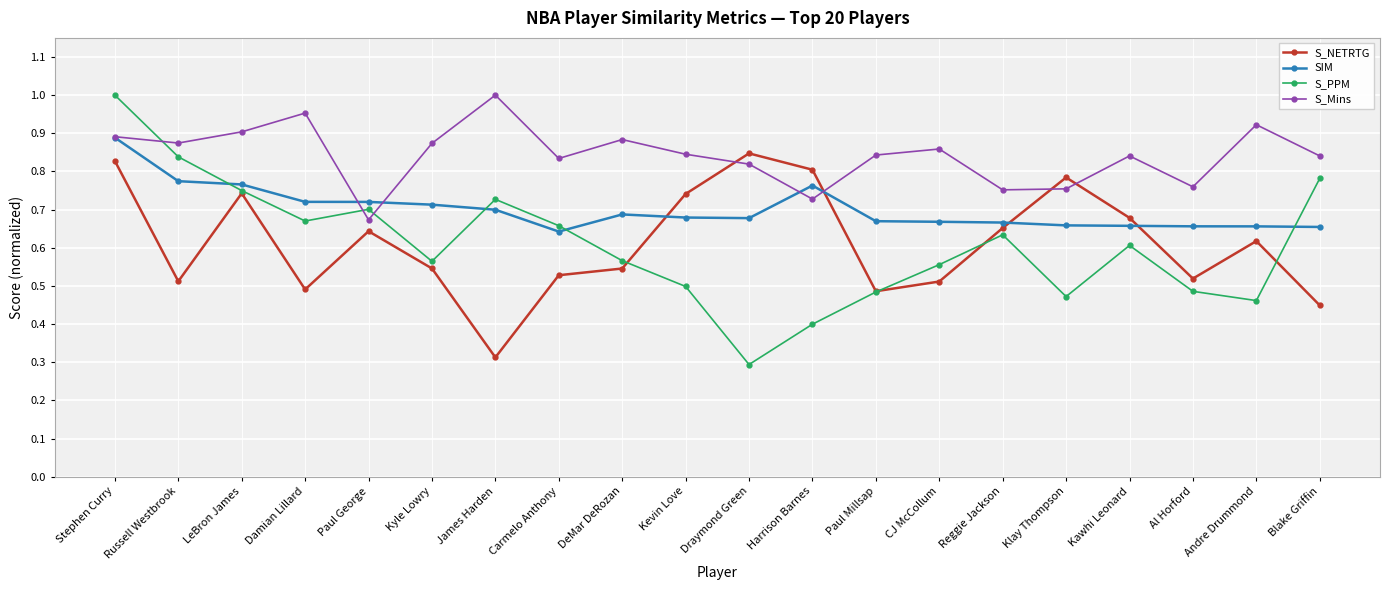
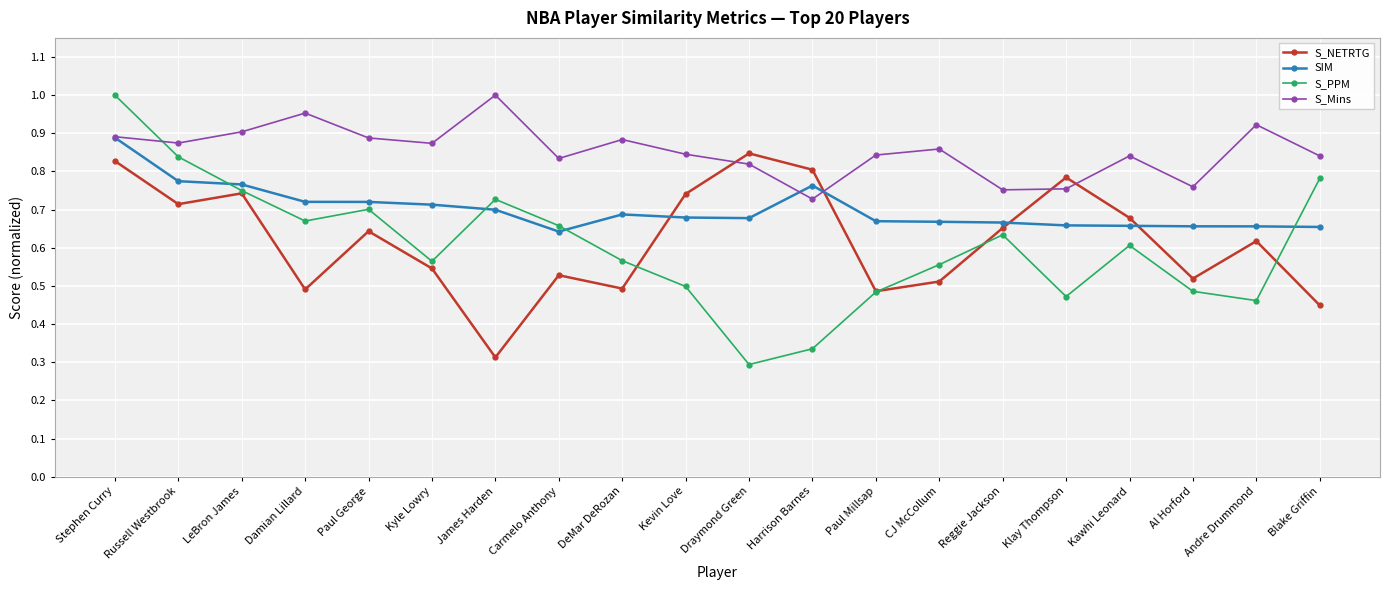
S_NETRTG, Russell Westbrook: 0.51 -> 0.71
S_Mins, Paul George: 0.67 -> 0.89
S_NETRTG, DeMar DeRozan: 0.55 -> 0.49
S_PPM, Harrison Barnes: 0.40 -> 0.34
